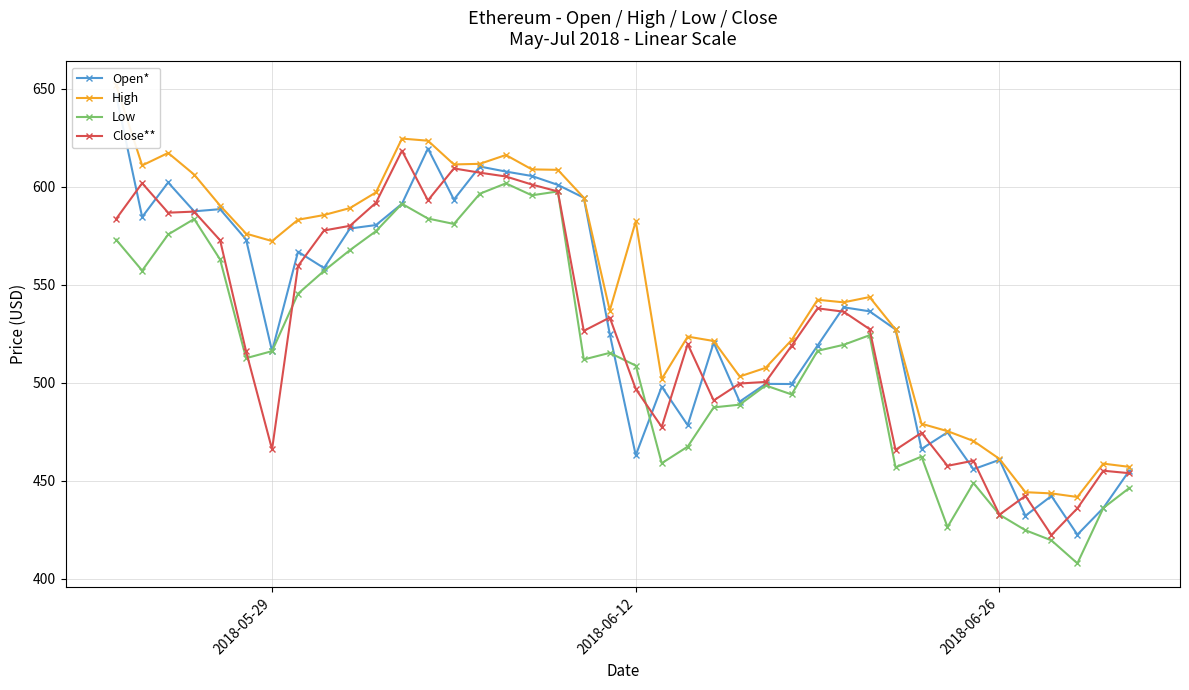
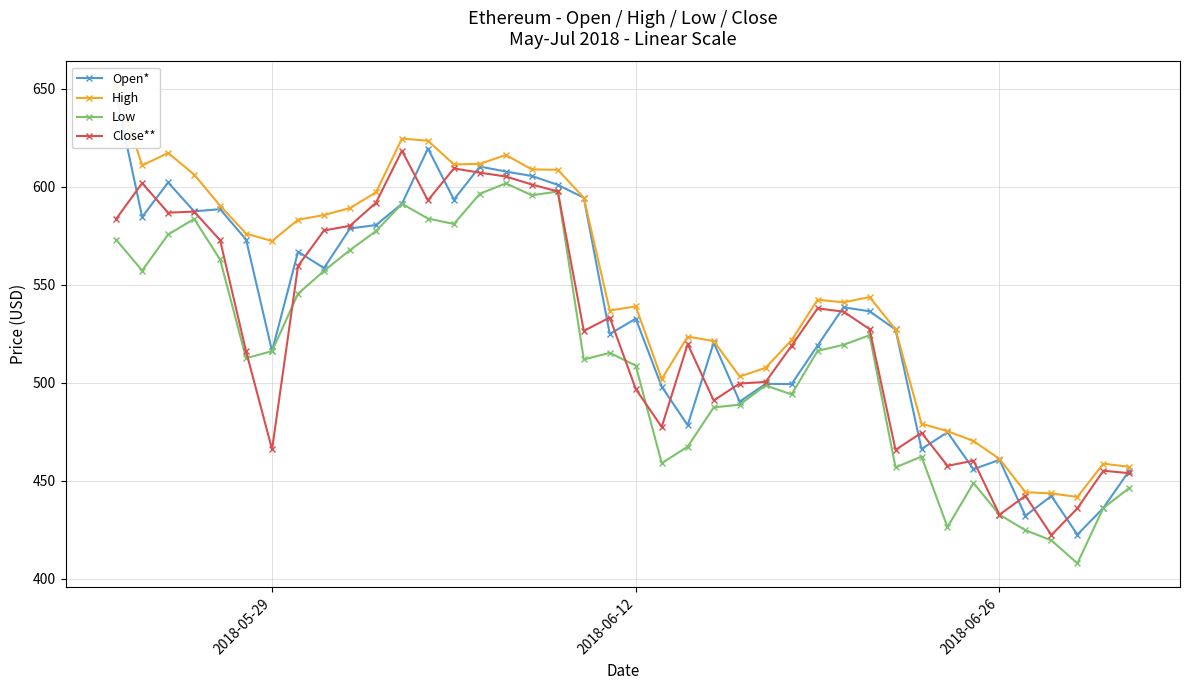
Open*, 2018-06-12: 463 -> 533
High, 2018-06-12: 582 -> 539
